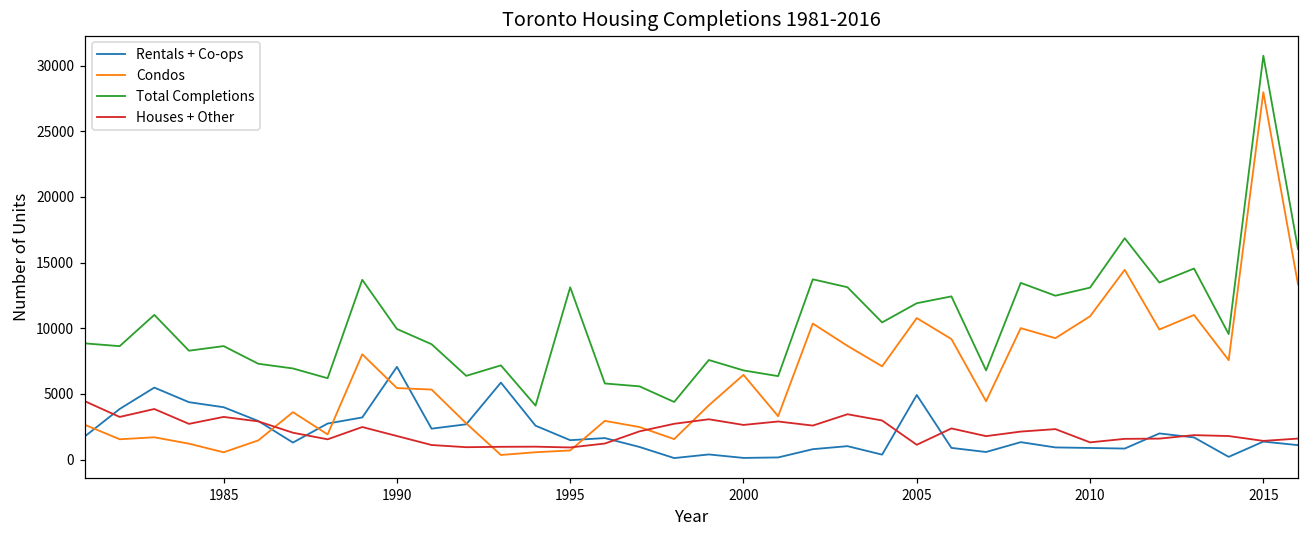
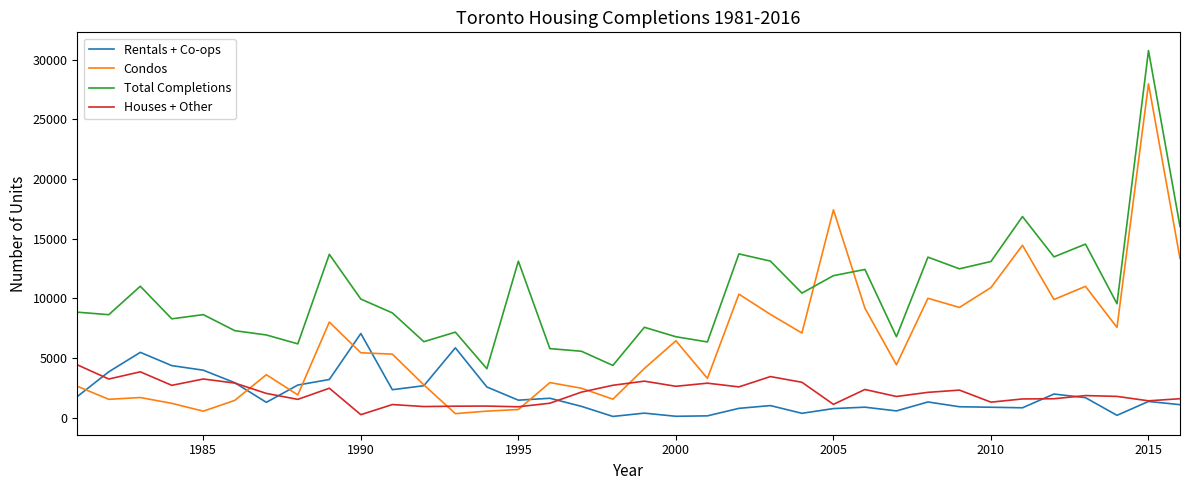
Houses + Other, 1990: 1800 -> 300
Rentals + Co-ops, 2005: 4900 -> 800
Condos, 2005: 10800 -> 17400
